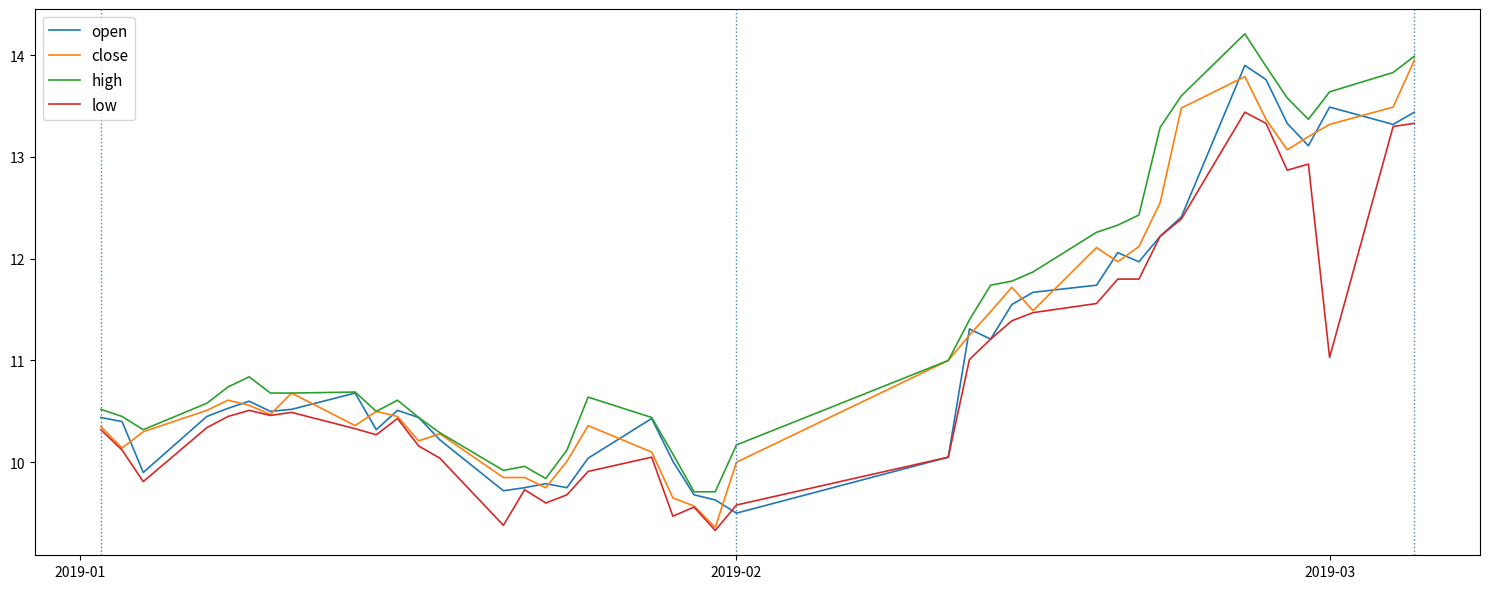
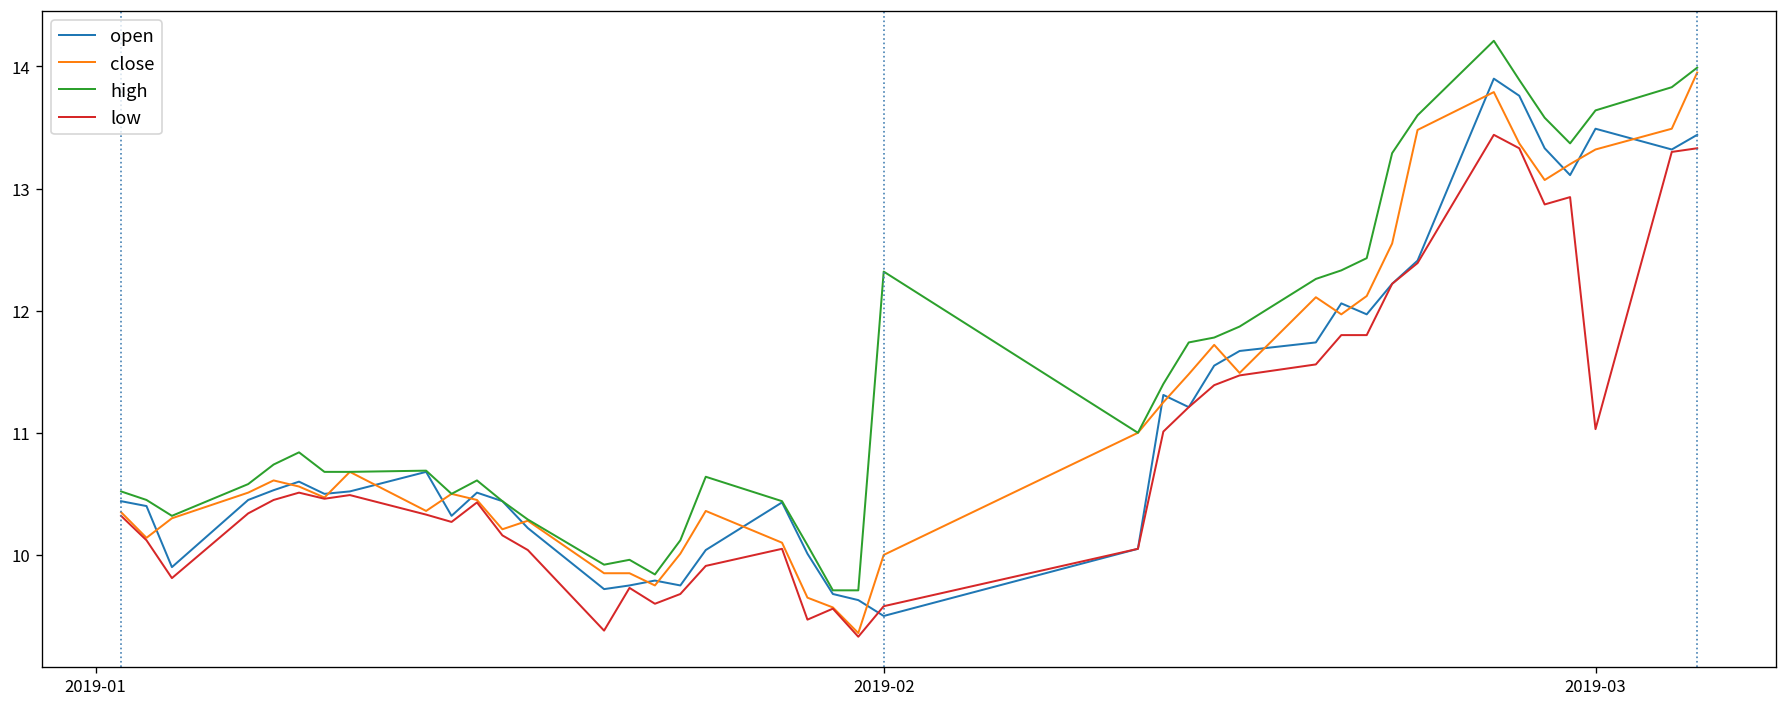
high, 2019-02: 10.17 -> 12.32
